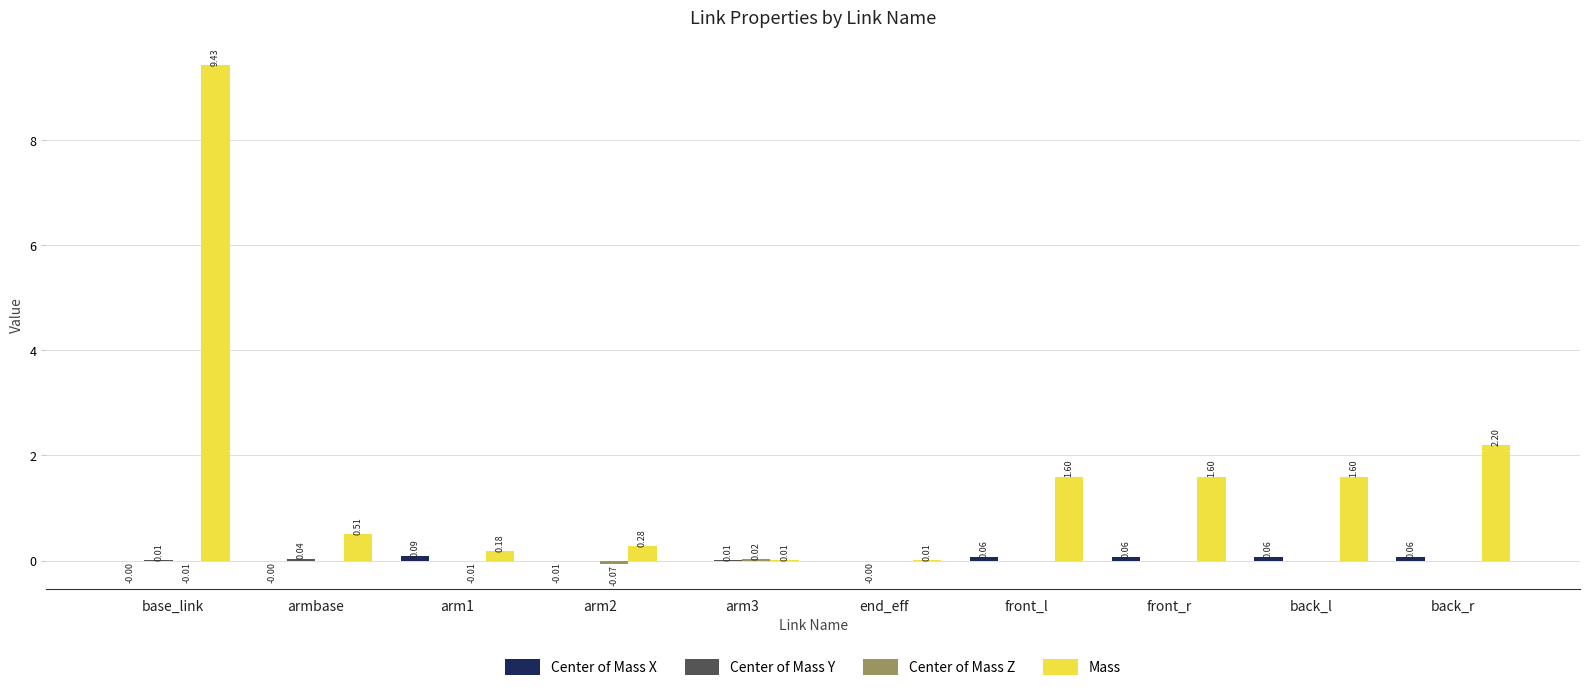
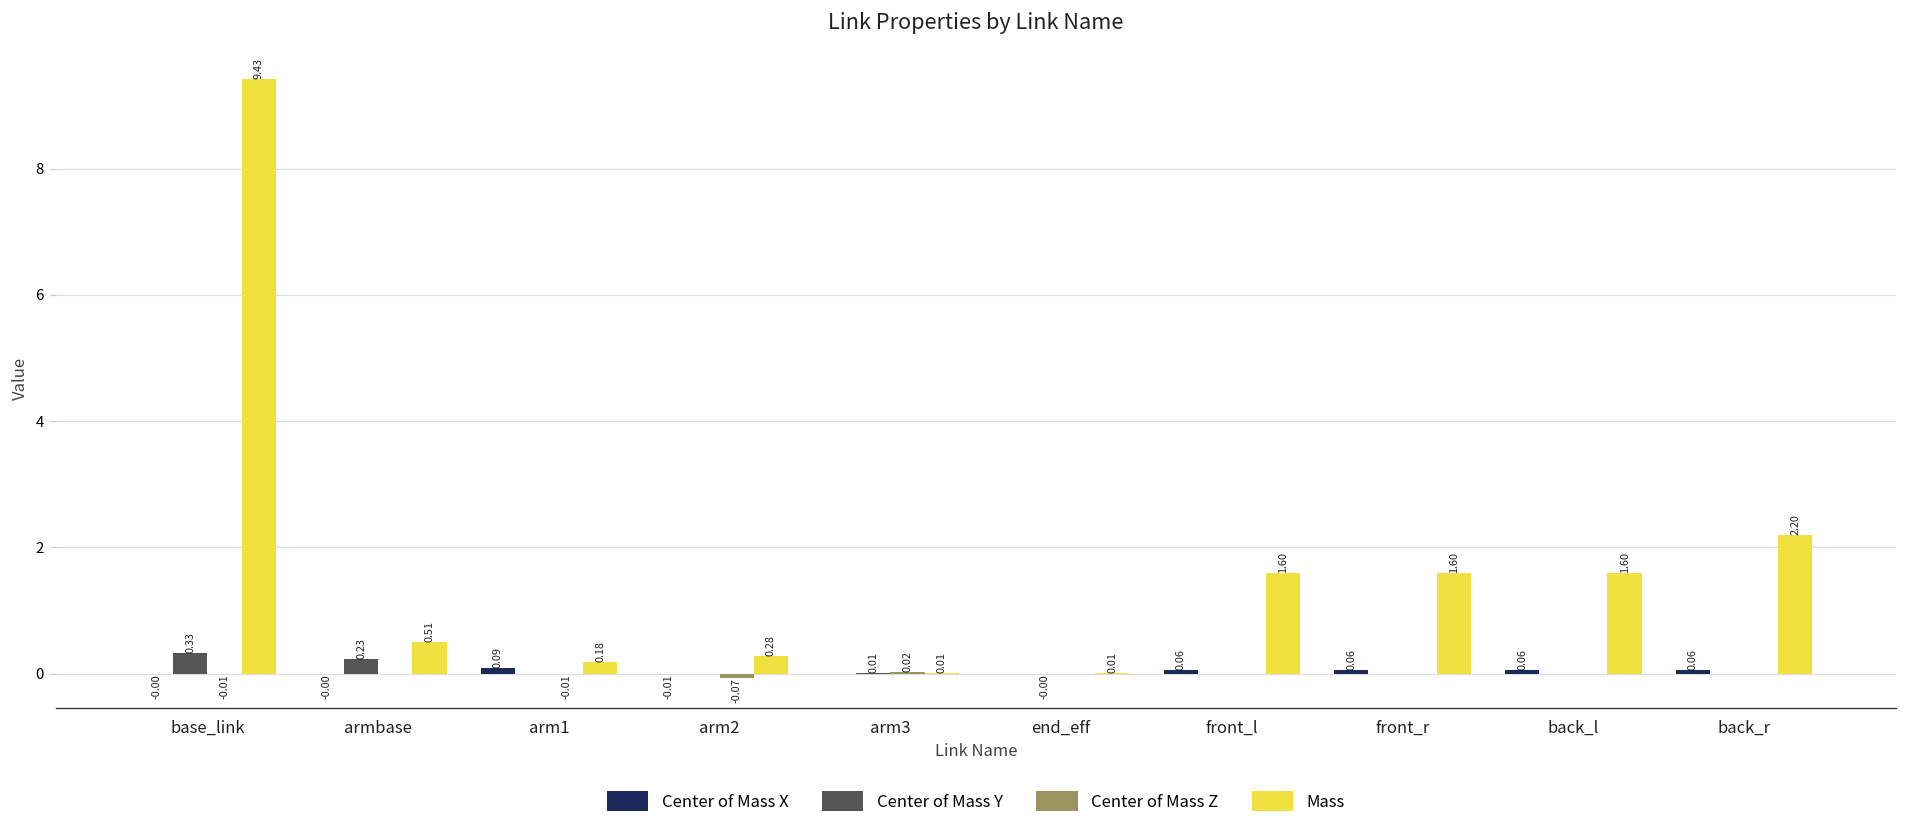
Center of Mass Y, base_link: 0.01 -> 0.33
Center of Mass Y, armbase: 0.04 -> 0.23
